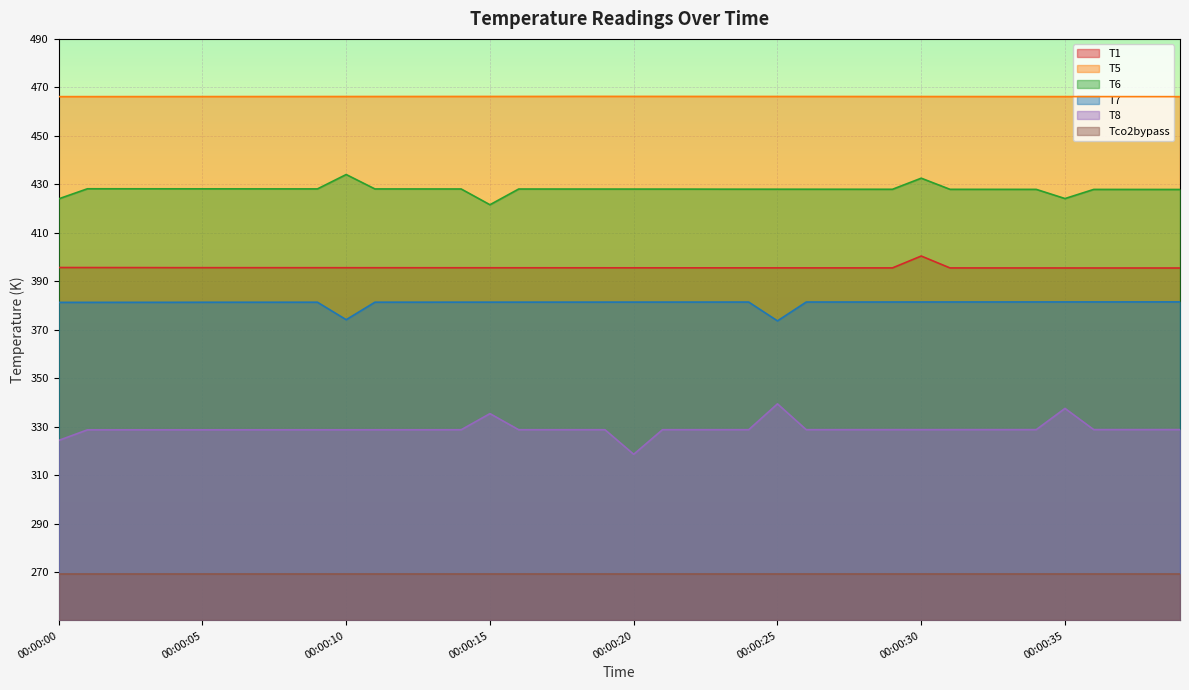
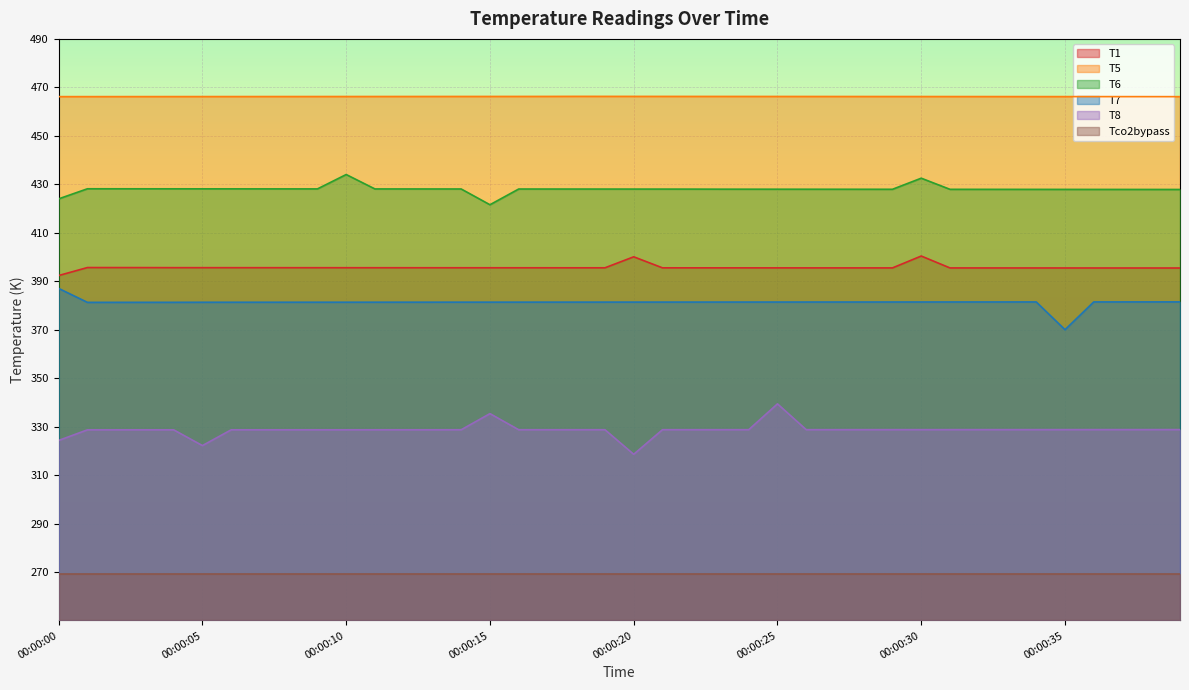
T1, 00:00:00: 396 -> 392
T7, 00:00:00: 381 -> 387
T8, 00:00:05: 329 -> 322
T7, 00:00:10: 374 -> 381
T1, 00:00:20: 396 -> 400
T7, 00:00:25: 374 -> 381
T6, 00:00:35: 424 -> 428
T7, 00:00:35: 381 -> 370
T8, 00:00:35: 338 -> 329
